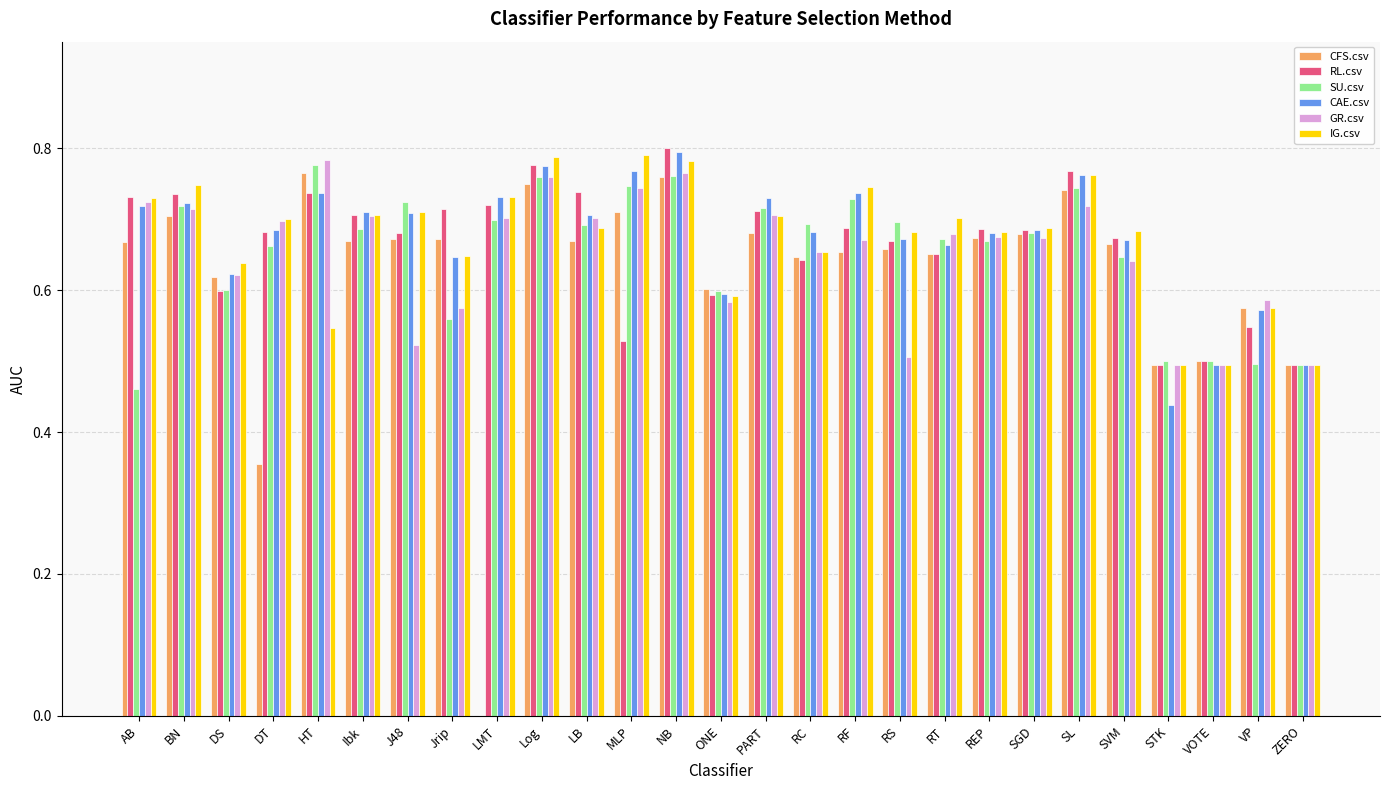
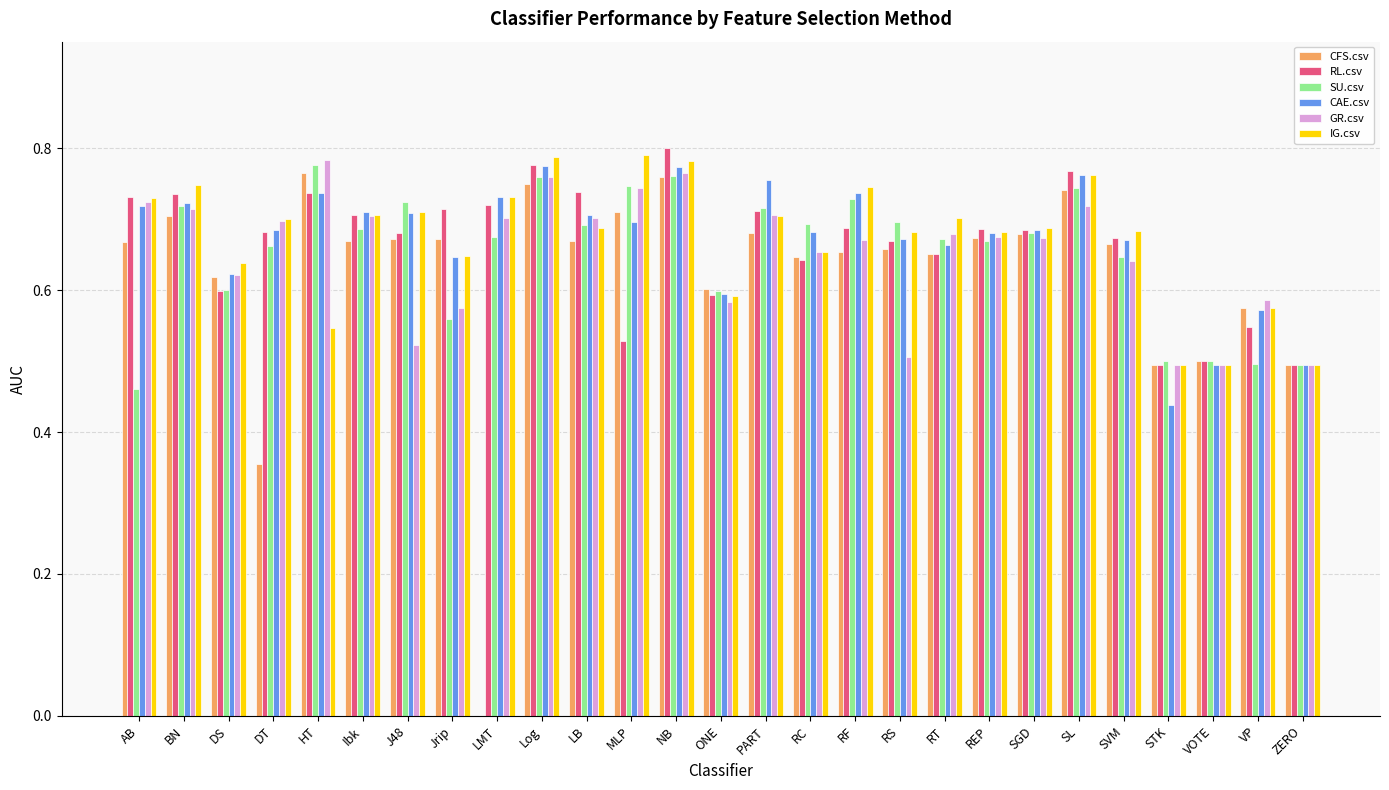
SU.csv, LMT: 0.70 -> 0.67
CAE.csv, MLP: 0.77 -> 0.70
CAE.csv, NB: 0.79 -> 0.77
CAE.csv, PART: 0.73 -> 0.76
